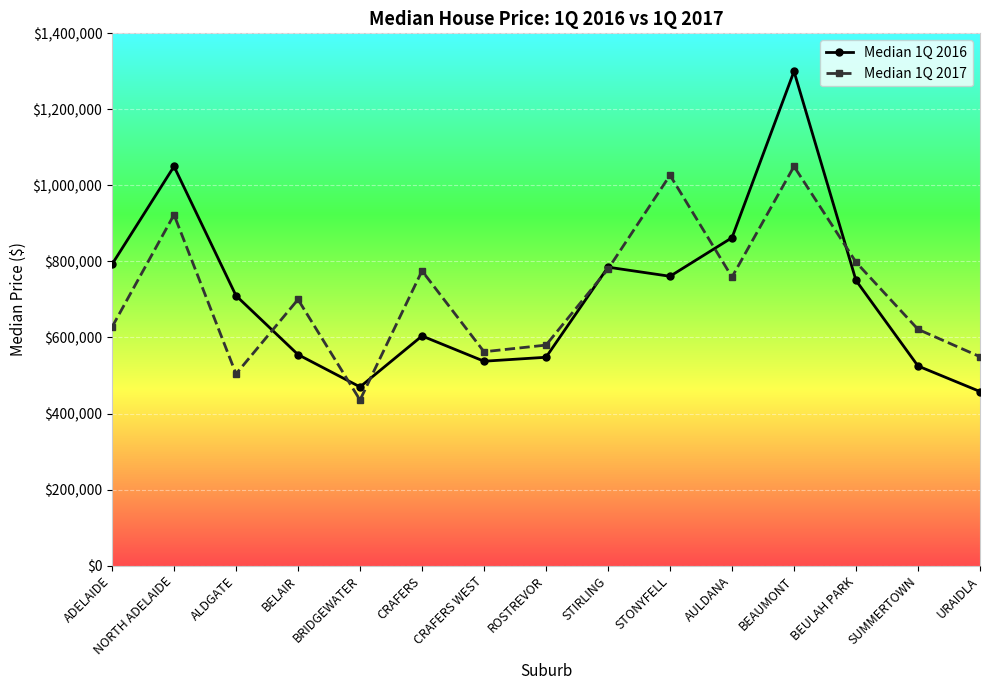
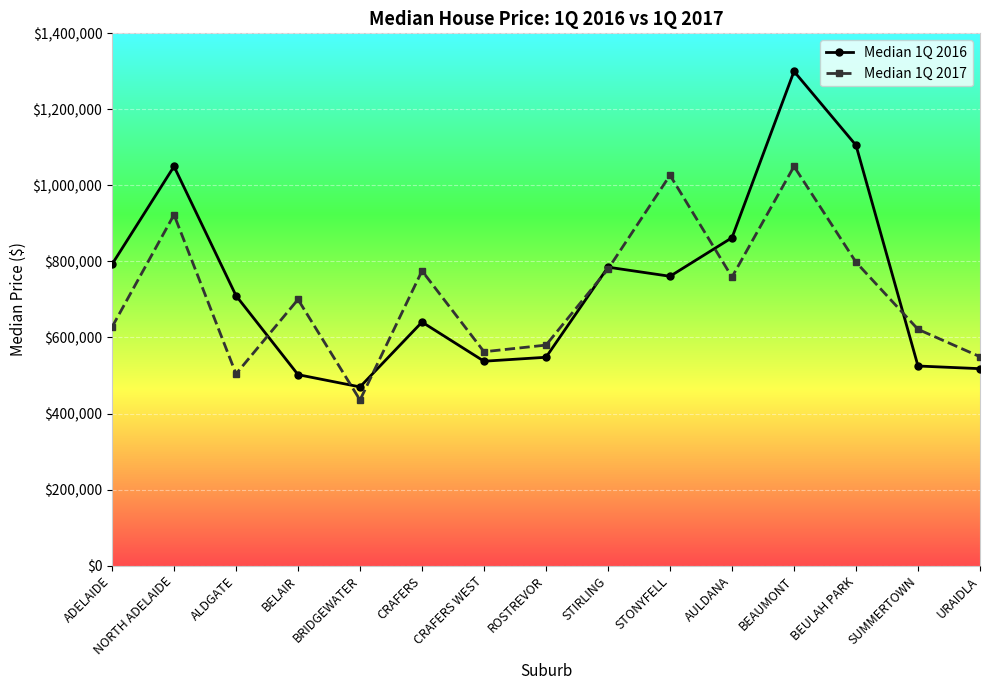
Median 1Q 2016, BELAIR: $560,000 -> $500,000
Median 1Q 2016, CRAFERS: $600,000 -> $640,000
Median 1Q 2016, BEULAH PARK: $750,000 -> $1,110,000
Median 1Q 2016, URAIDLA: $460,000 -> $520,000
